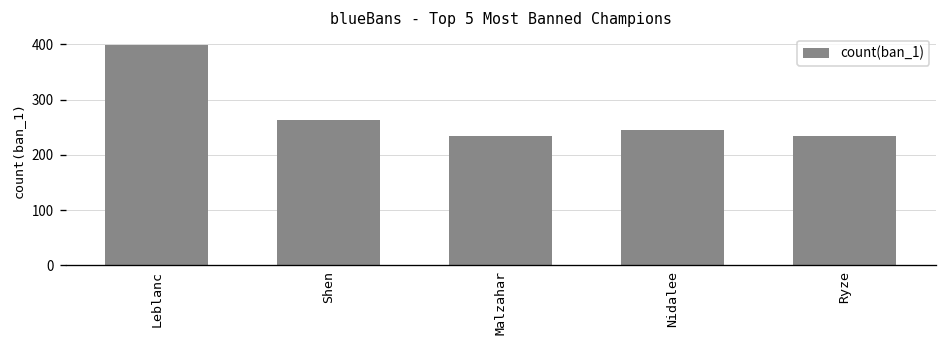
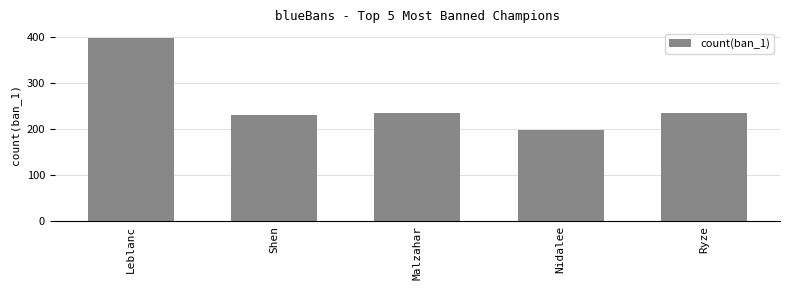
Shen: 260 -> 230
Nidalee: 250 -> 200
